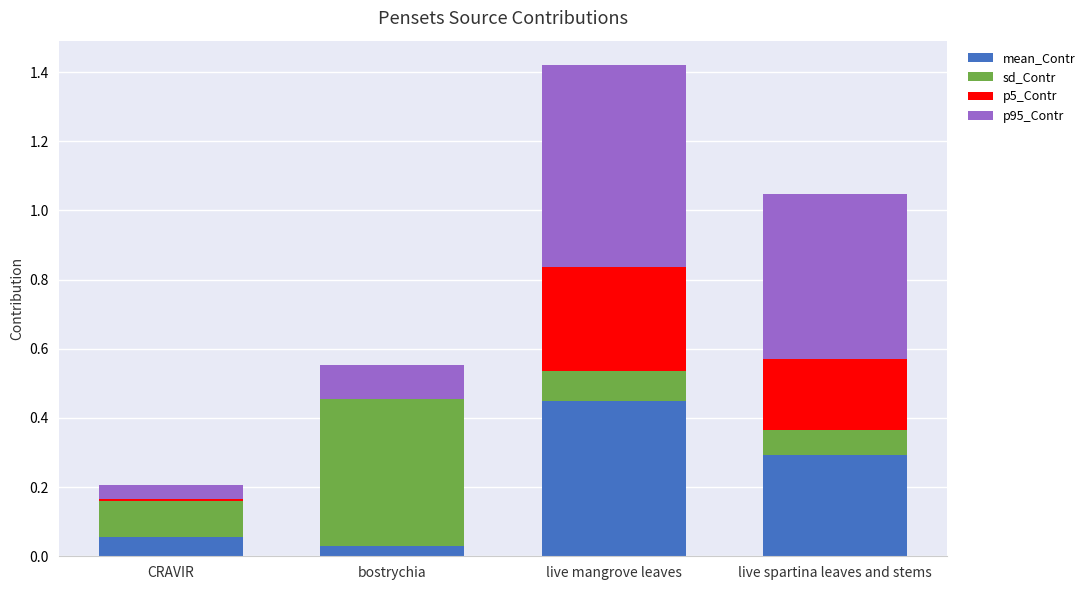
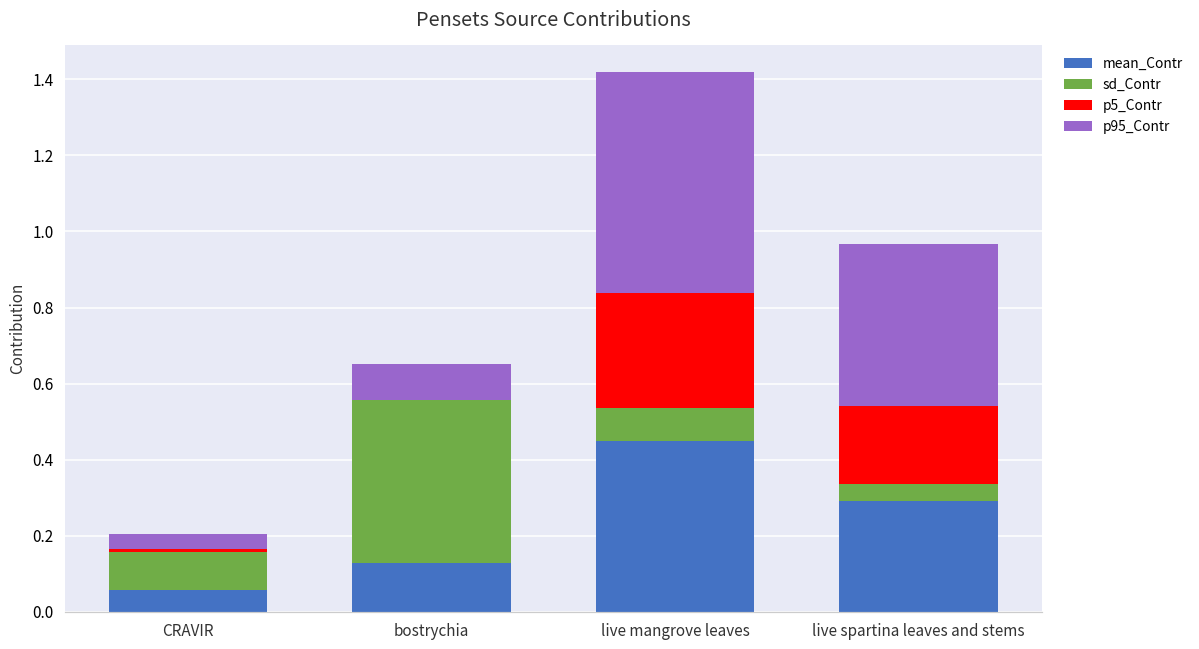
mean_Contr, bostrychia: 0.03 -> 0.13
sd_Contr, live spartina leaves and stems: 0.07 -> 0.05
p95_Contr, live spartina leaves and stems: 0.48 -> 0.43
